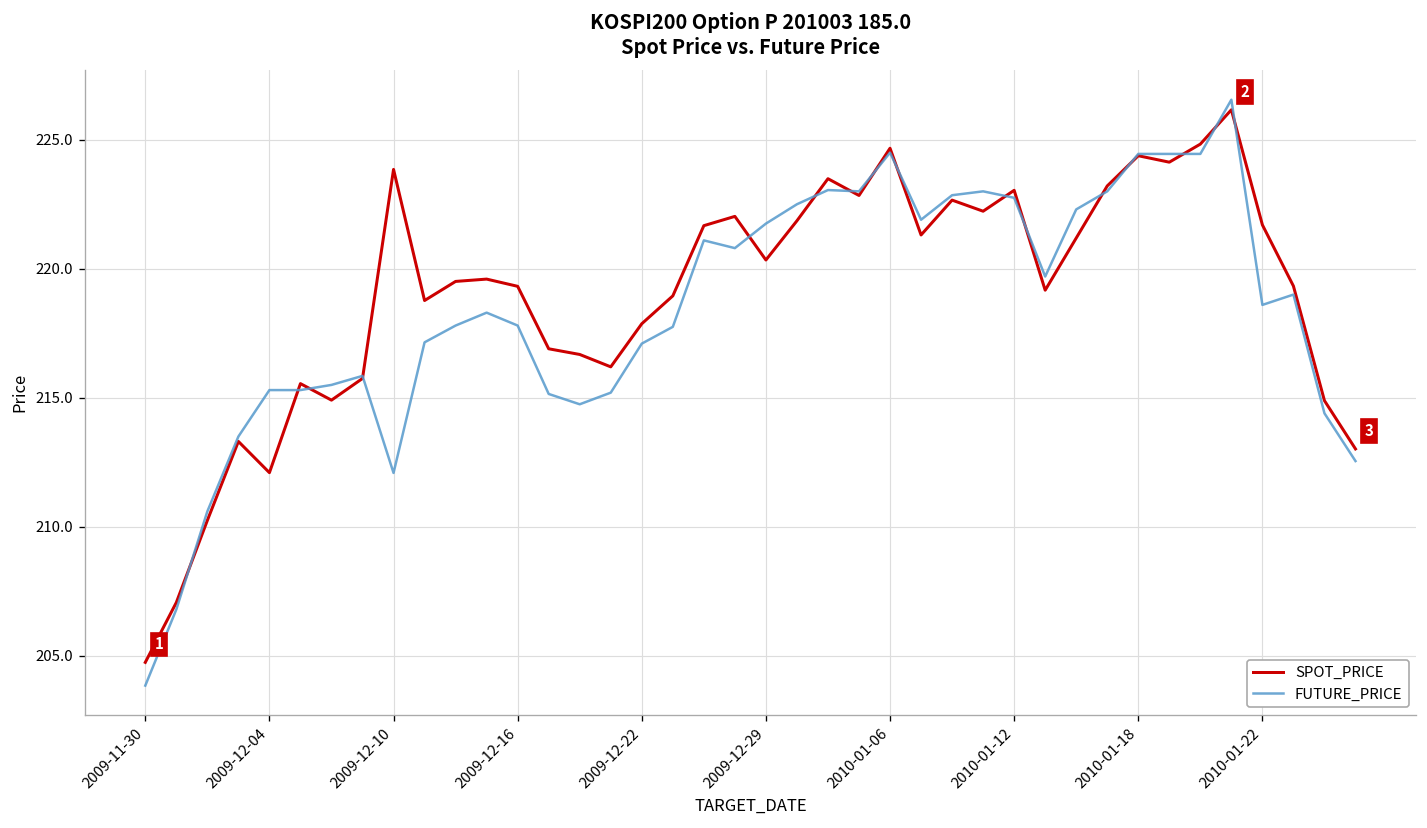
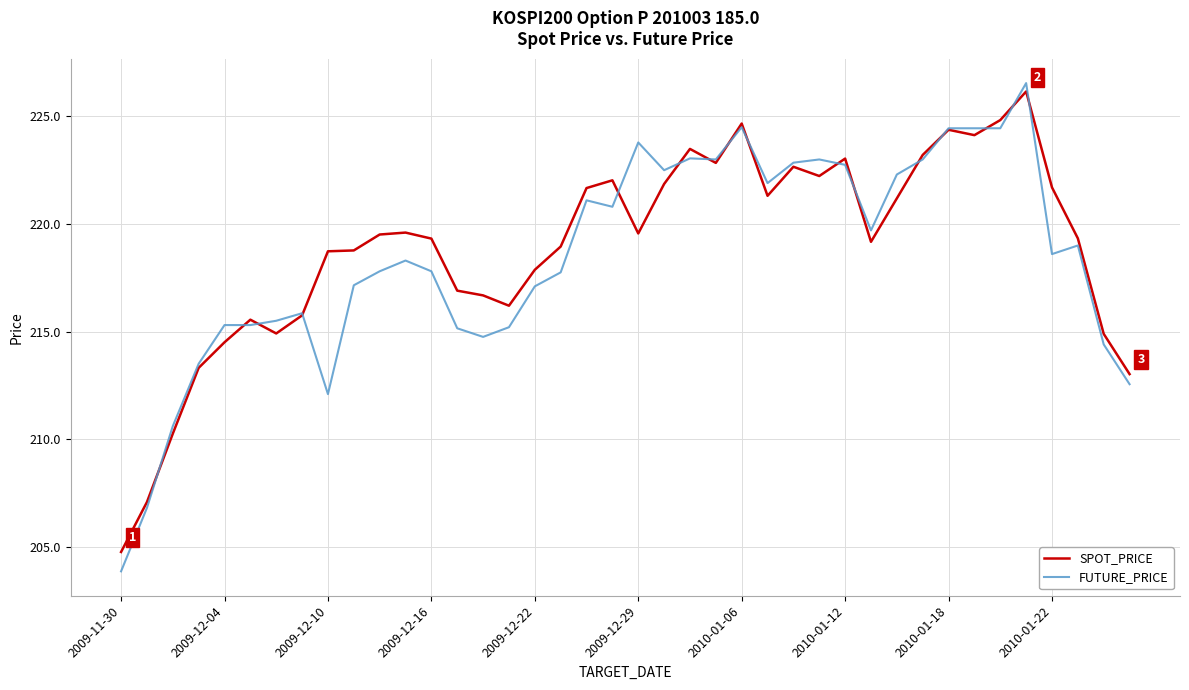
SPOT_PRICE, 2009-12-04: 212.1 -> 214.5
SPOT_PRICE, 2009-12-10: 223.9 -> 218.7
SPOT_PRICE, 2009-12-29: 220.3 -> 219.6
FUTURE_PRICE, 2009-12-29: 221.8 -> 223.8
